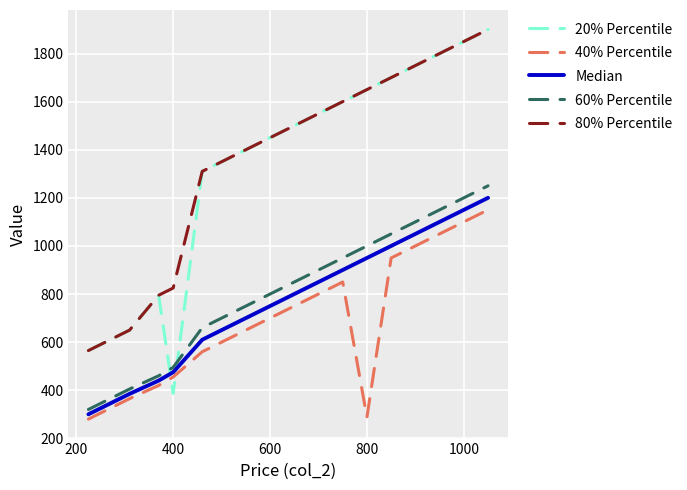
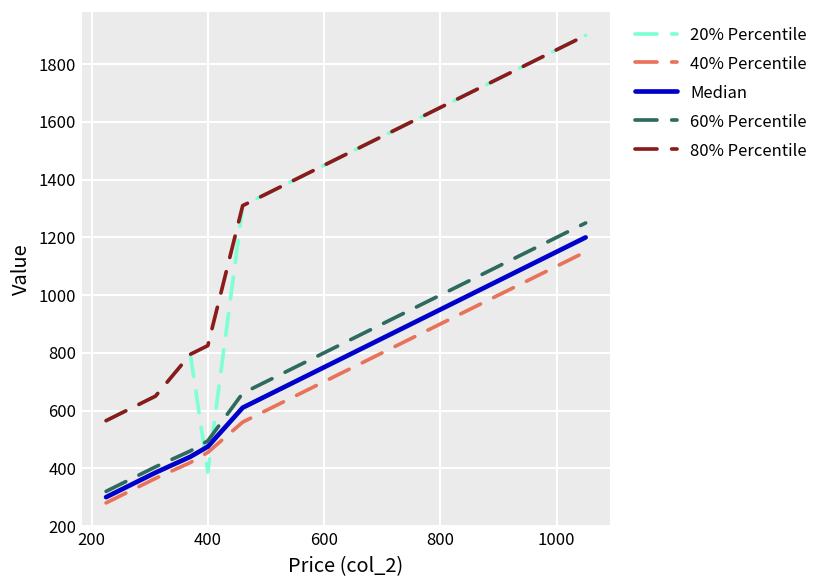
40% Percentile, 800: 290 -> 900
